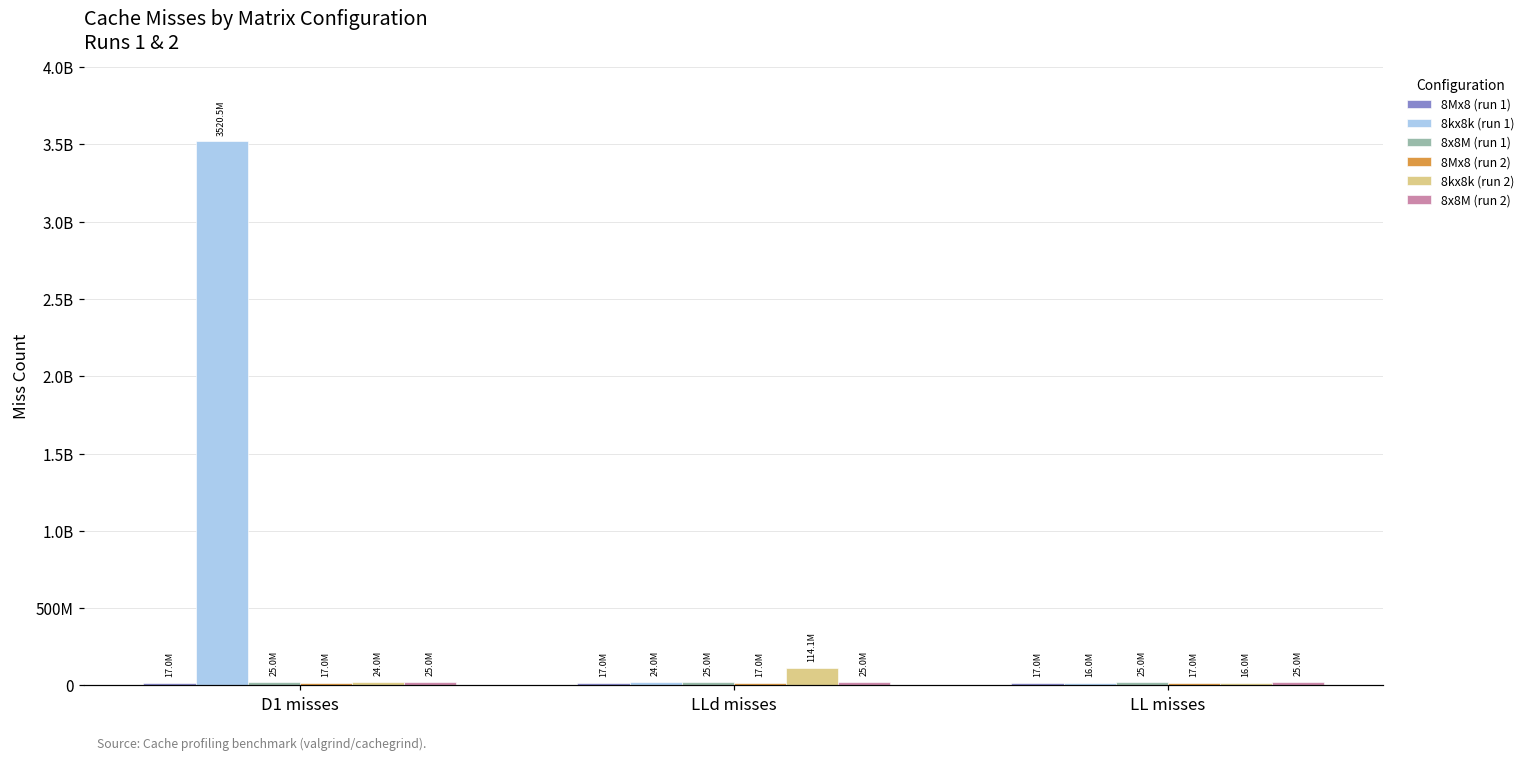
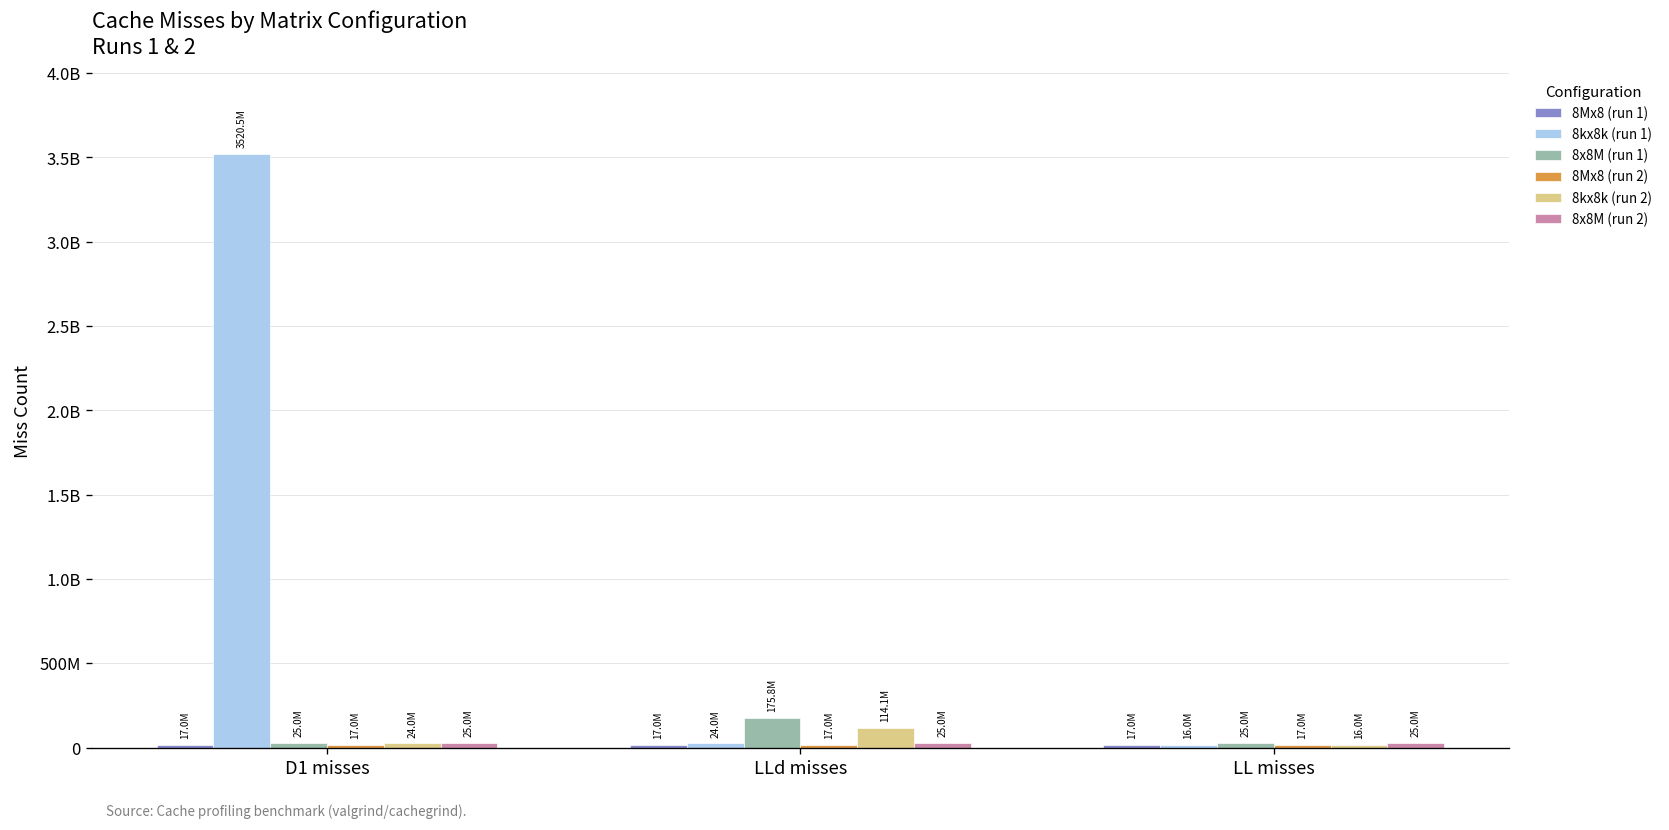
8x8M (run 1), LLd misses: 25.0M -> 175.8M
